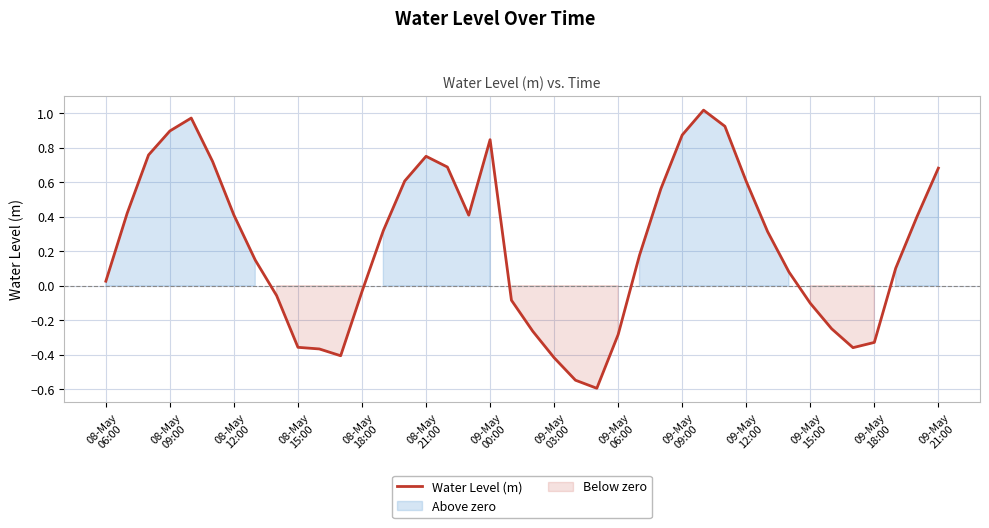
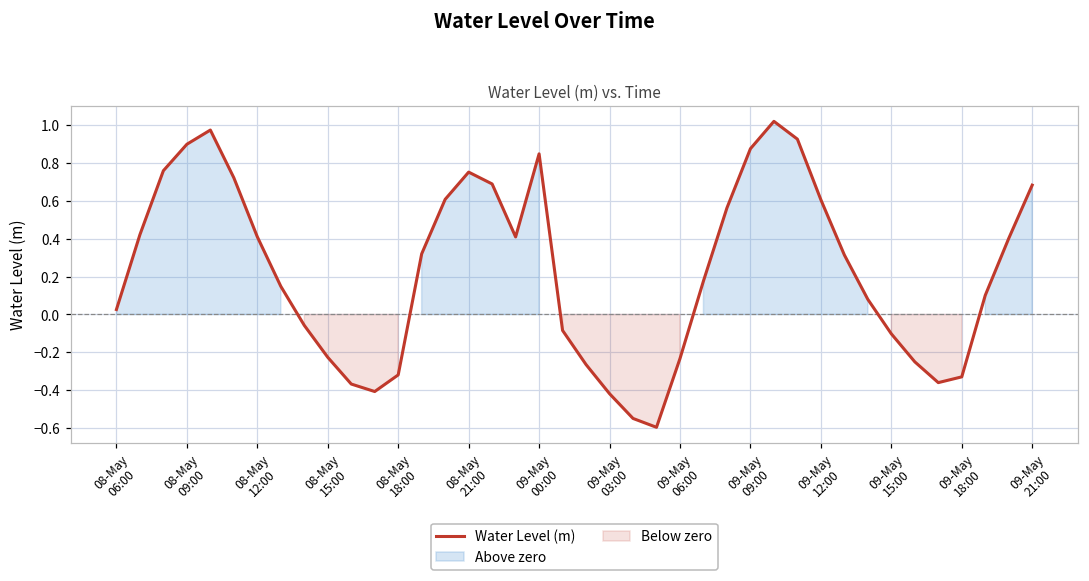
08-May 15:00: -0.36 -> -0.23
08-May 18:00: -0.03 -> -0.32
09-May 06:00: -0.28 -> -0.23
